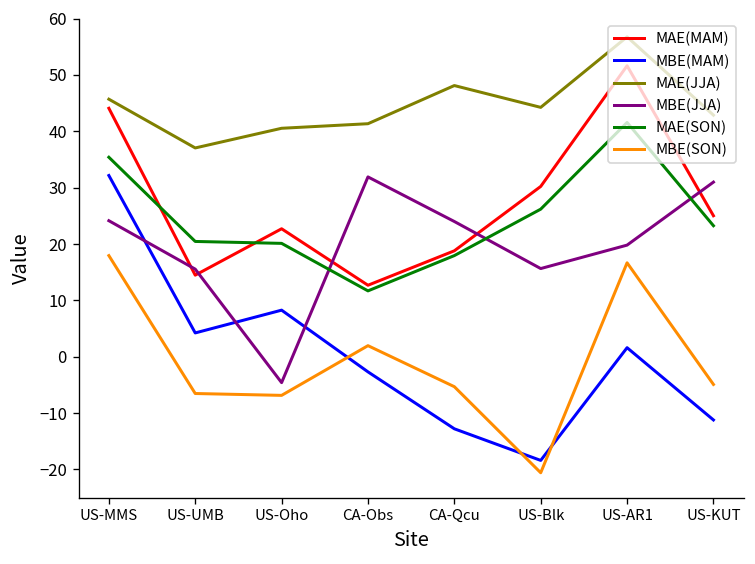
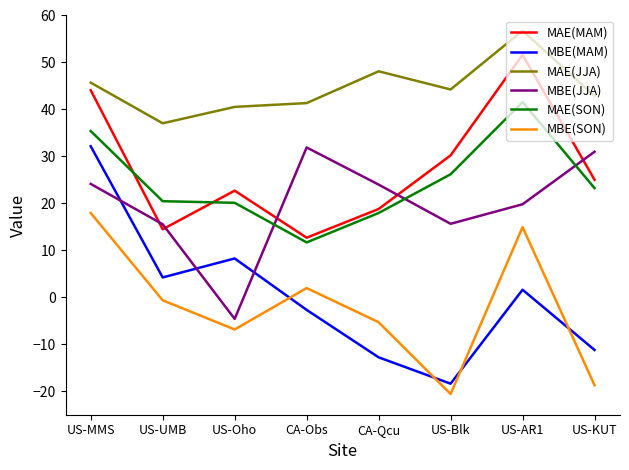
MBE(SON), US-UMB: -7 -> -1
MBE(SON), US-AR1: 17 -> 15
MBE(SON), US-KUT: -5 -> -19
